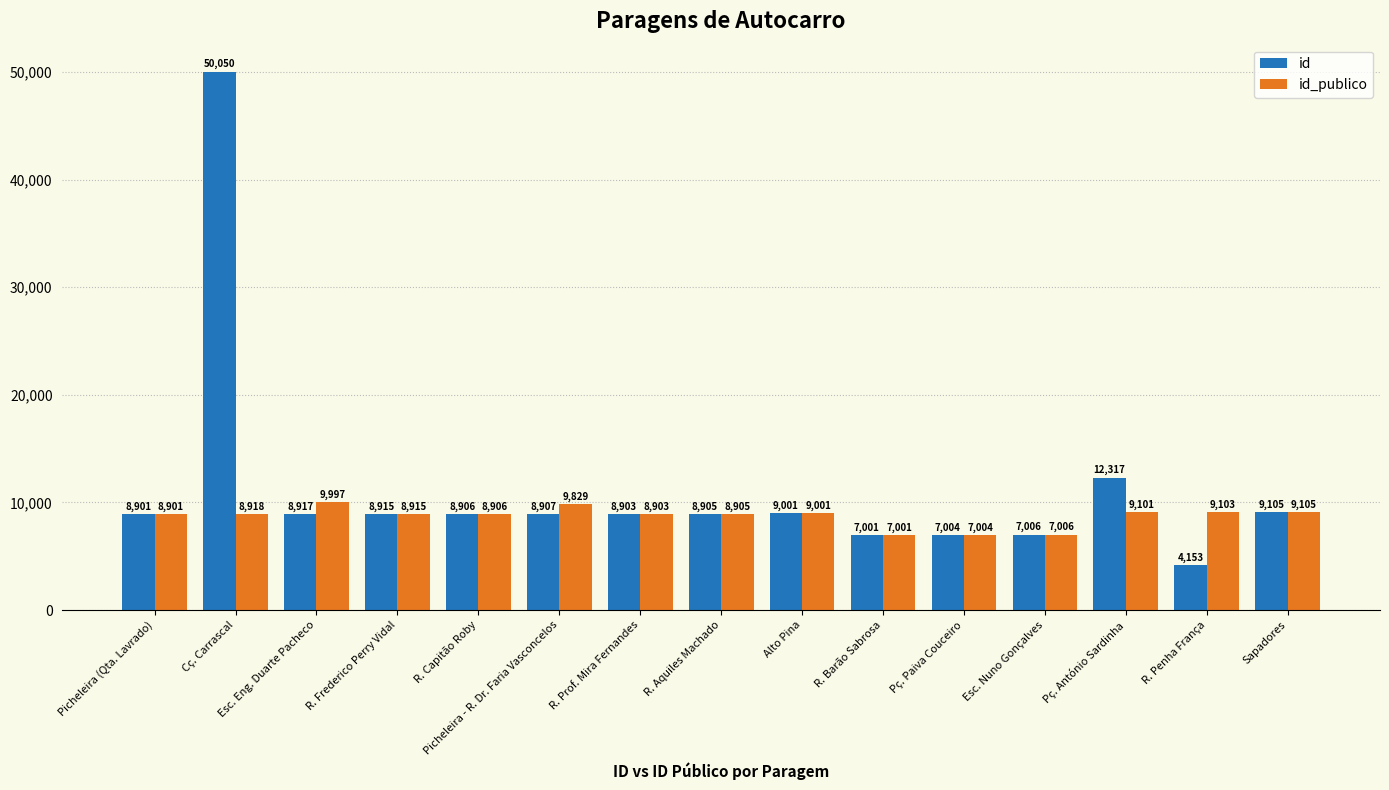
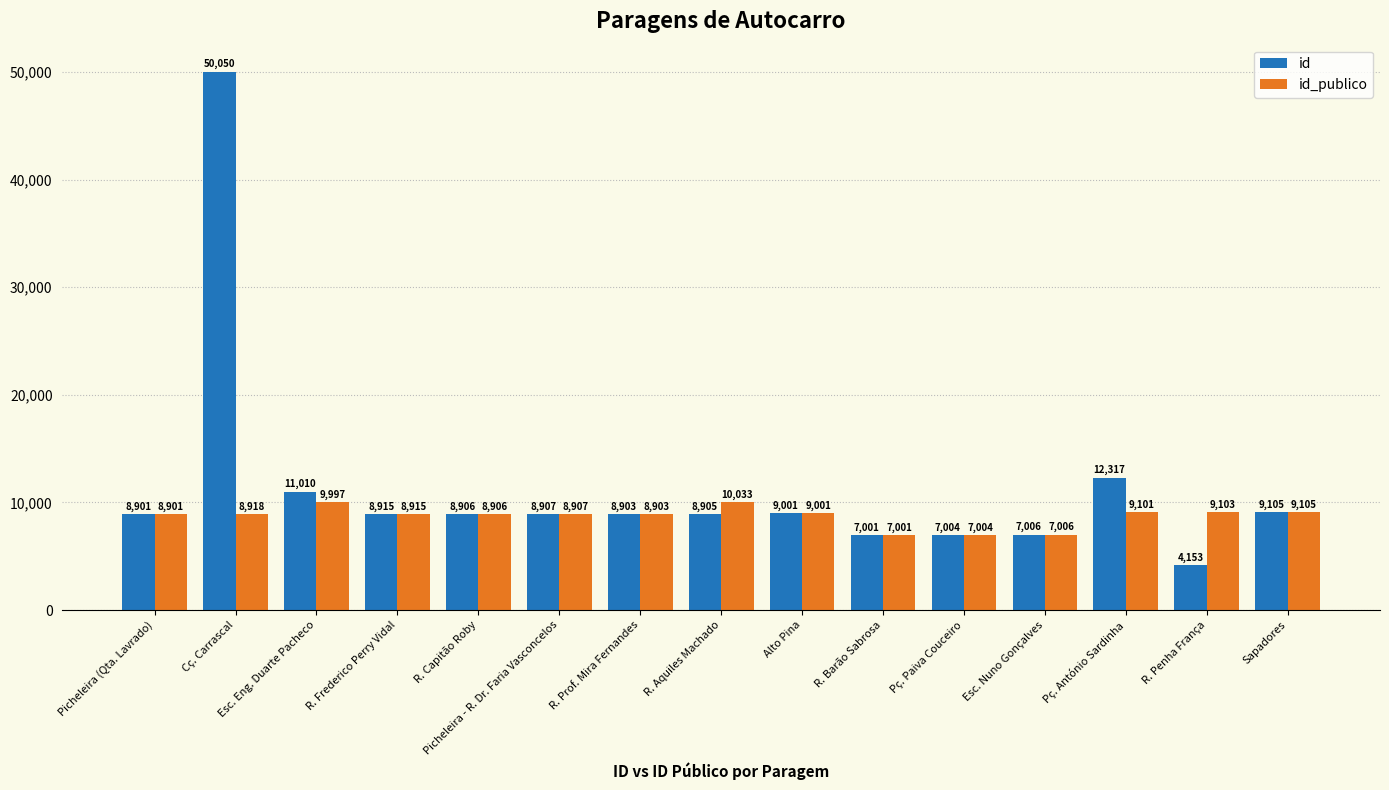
id, Esc. Eng. Duarte Pacheco: 8,917 -> 11,010
id_publico, Picheleira - R. Dr. Faria Vasconcelos: 9,829 -> 8,907
id_publico, R. Aquiles Machado: 8,905 -> 10,033
